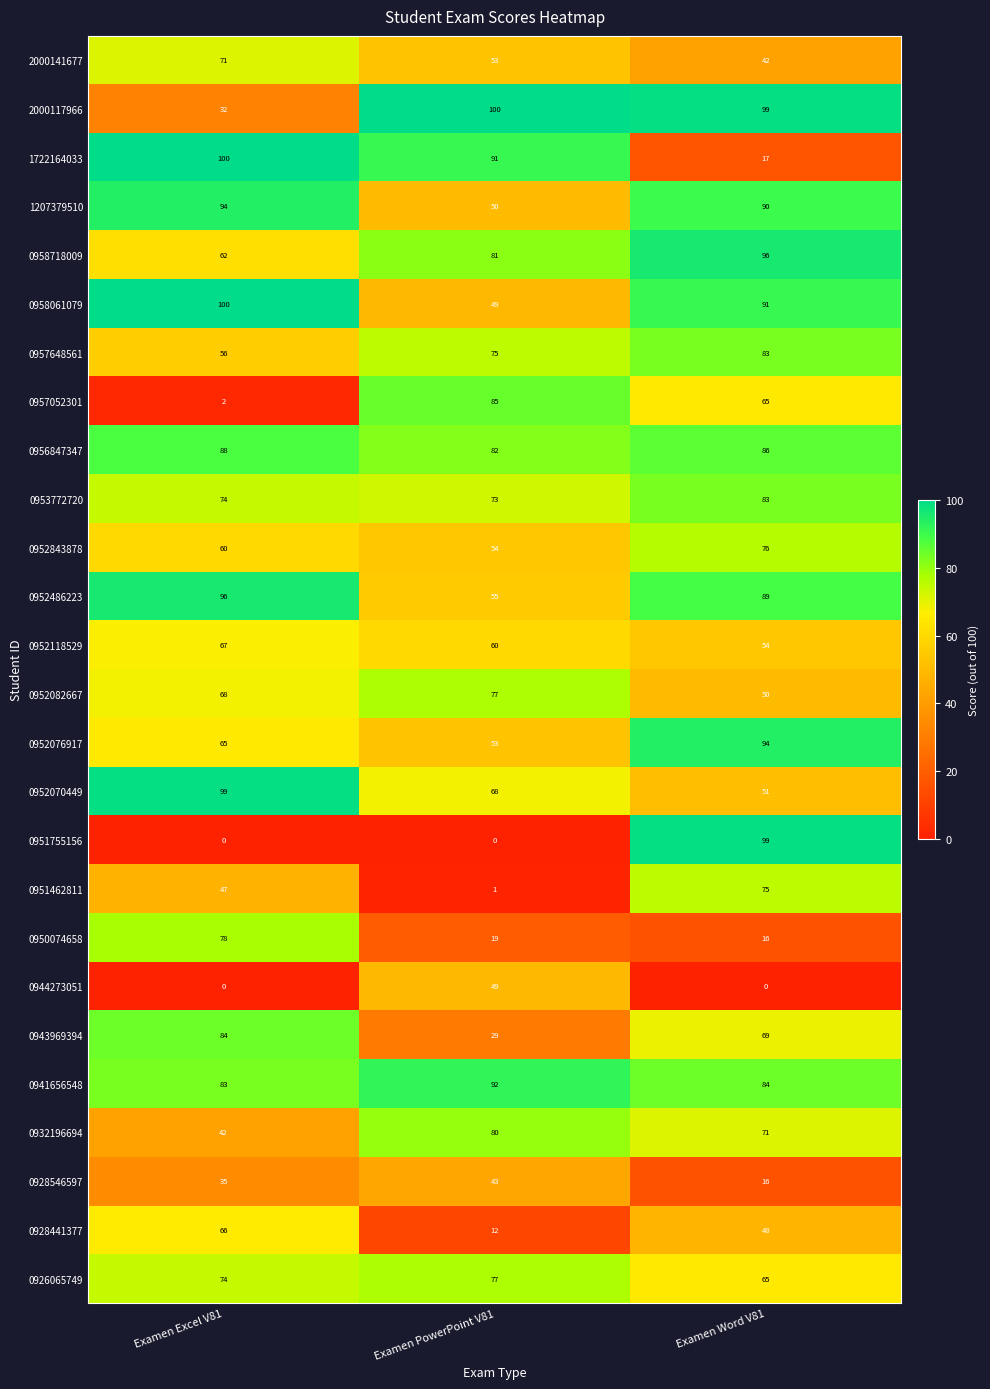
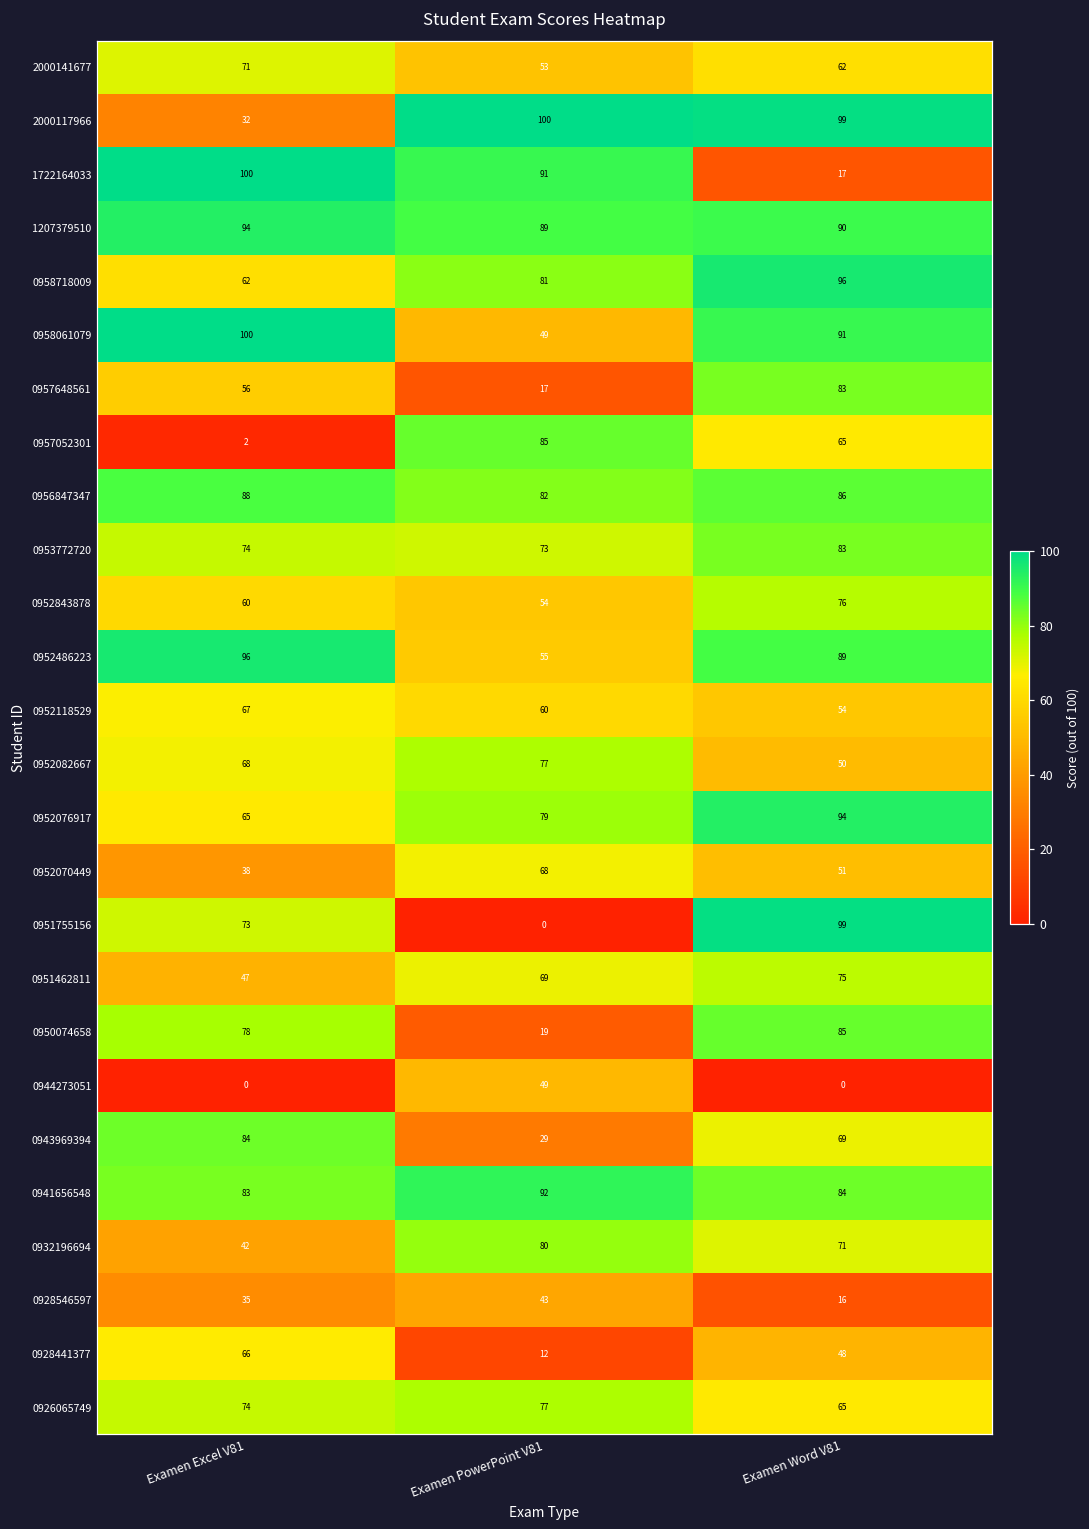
2000141677, Examen Word V81: 42 -> 62
1207379510, Examen PowerPoint V81: 50 -> 89
0957648561, Examen PowerPoint V81: 75 -> 17
0952076917, Examen PowerPoint V81: 53 -> 79
0952070449, Examen Excel V81: 99 -> 38
0951755156, Examen Excel V81: 0 -> 73
0951462811, Examen PowerPoint V81: 1 -> 69
0950074658, Examen Word V81: 16 -> 85
